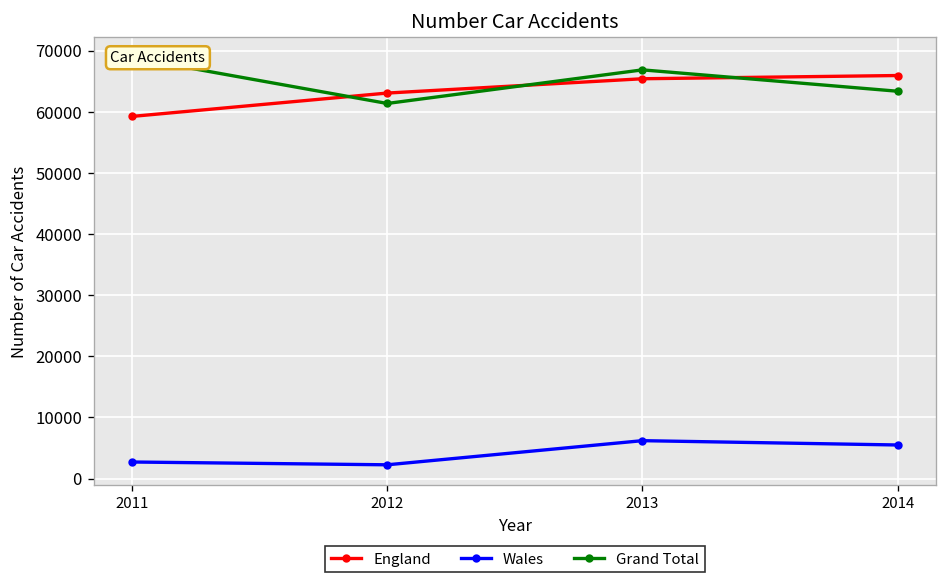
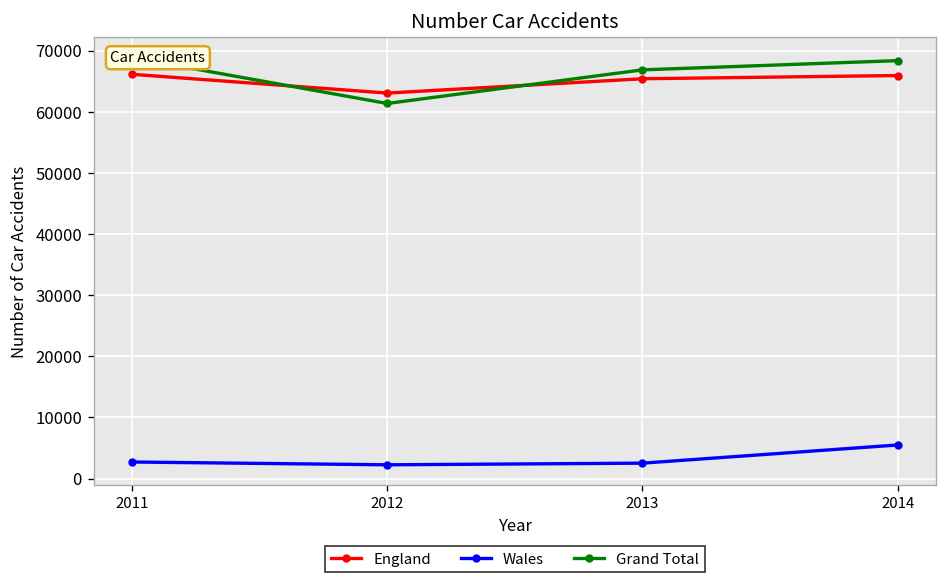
England, 2011: 59000 -> 66000
Wales, 2013: 6000 -> 3000
Grand Total, 2014: 63000 -> 68000
